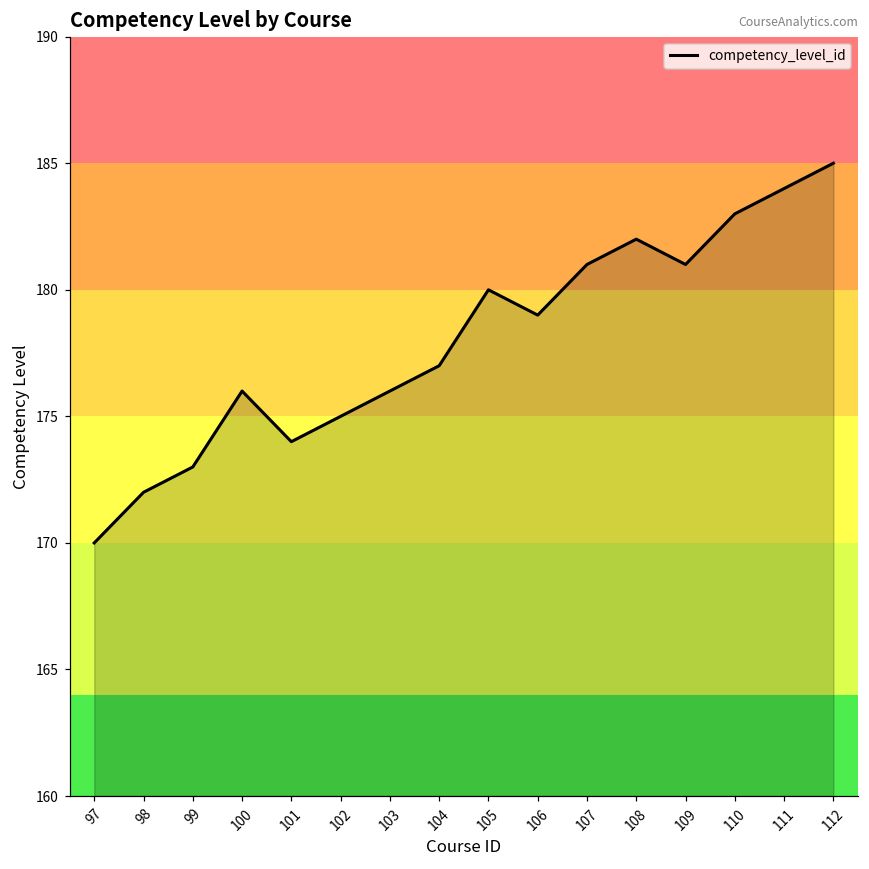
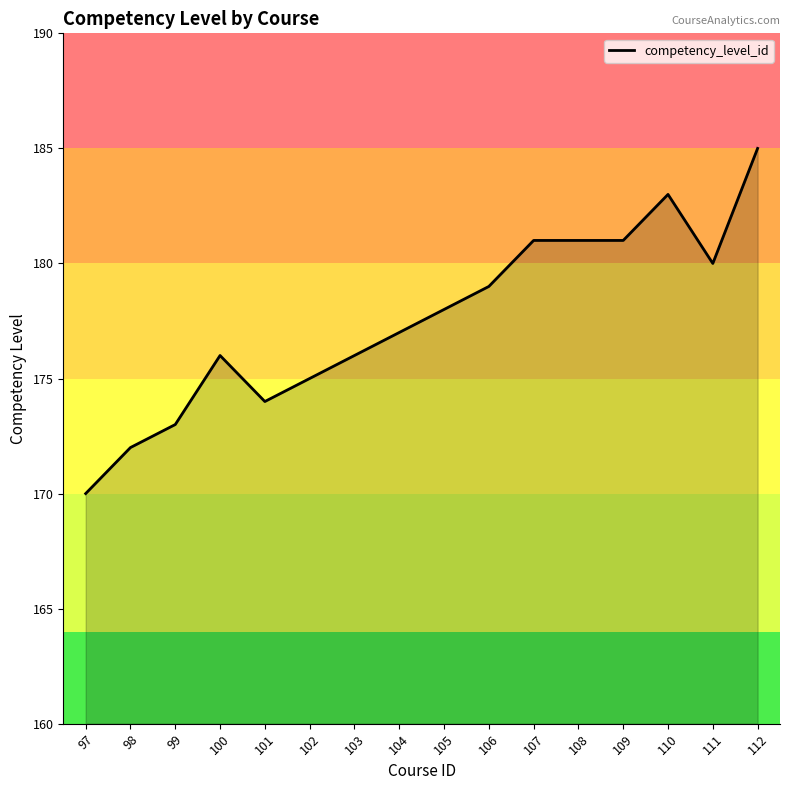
105: 180 -> 178
108: 182 -> 181
111: 184 -> 180
